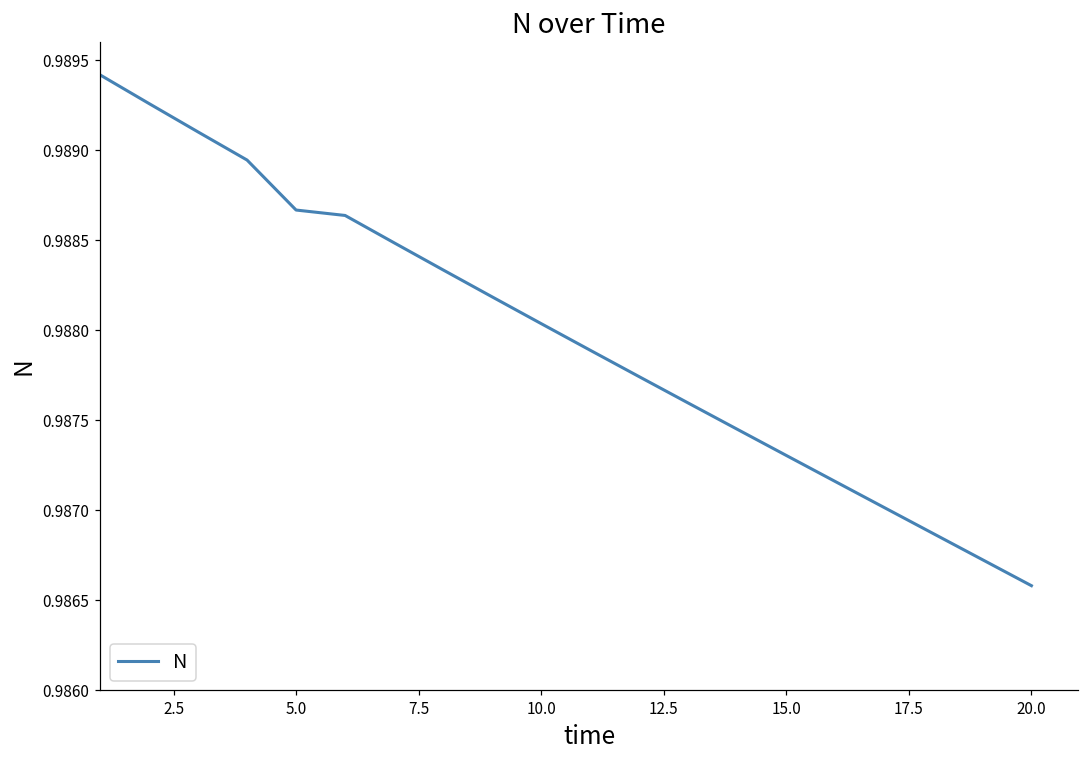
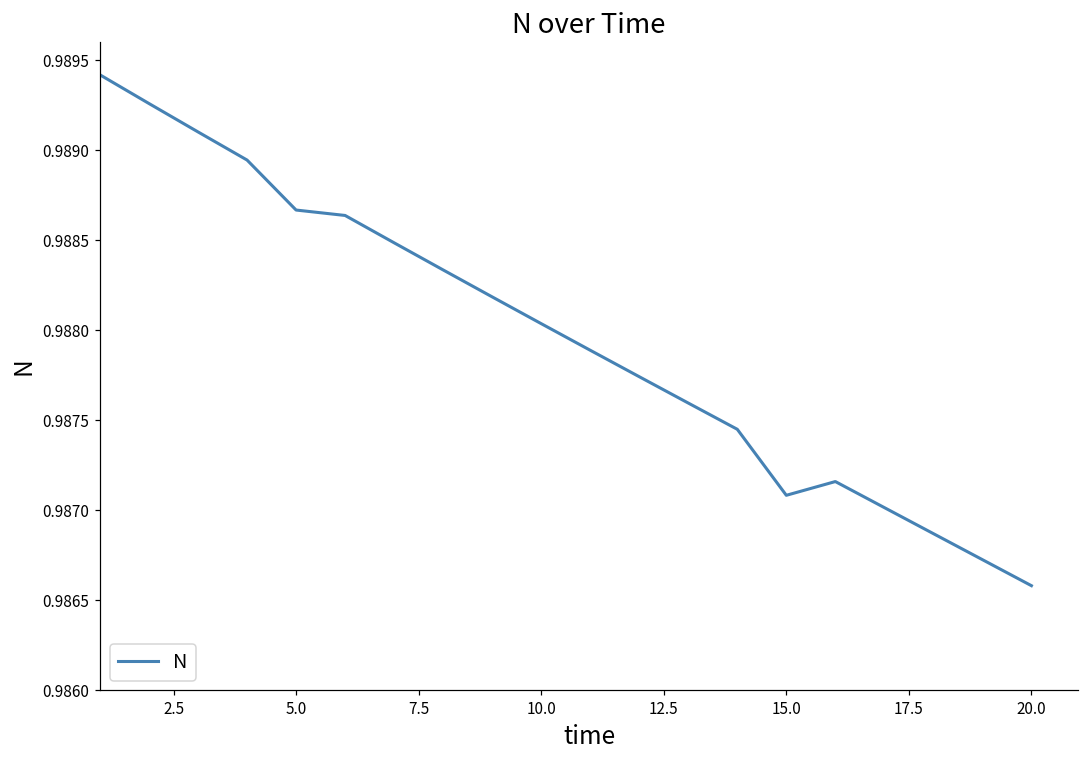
15.0: 0.98731 -> 0.98708
